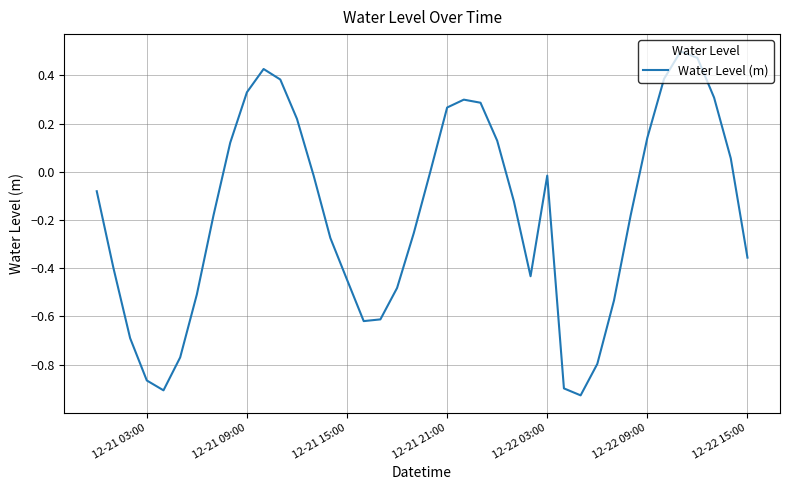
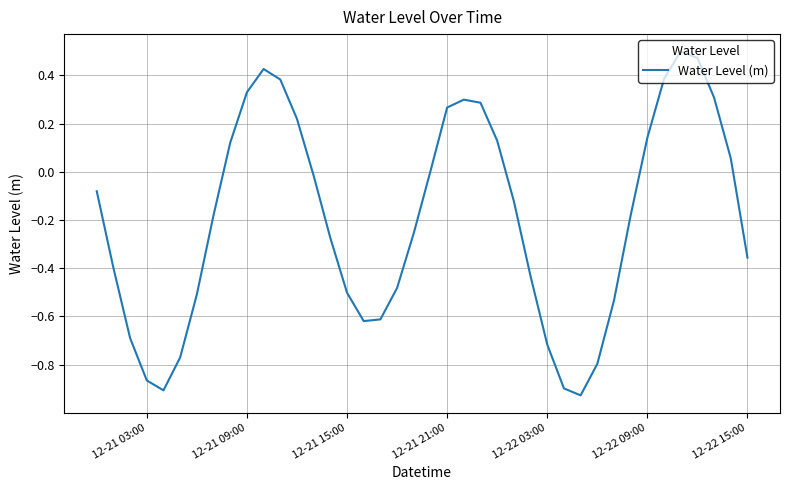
12-21 15:00: -0.45 -> -0.50
12-22 03:00: -0.02 -> -0.72
